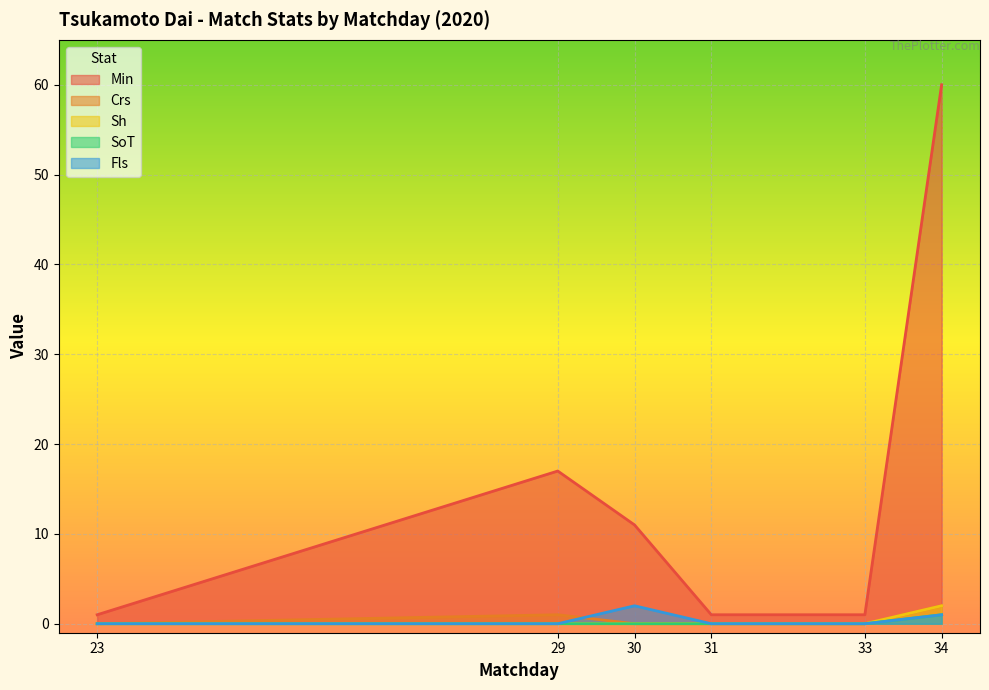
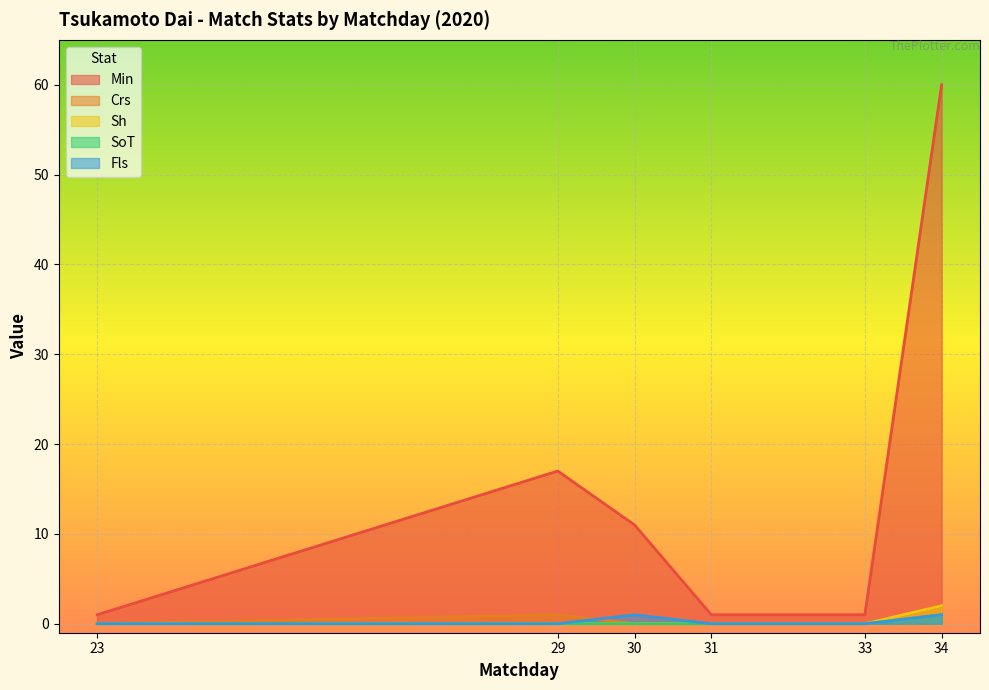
Fls, 30: 2 -> 1
